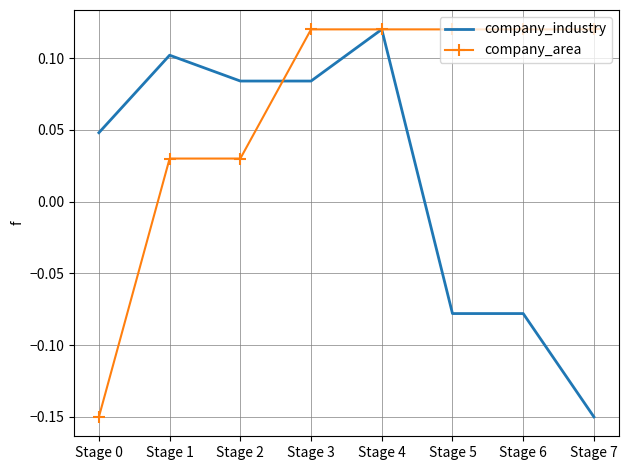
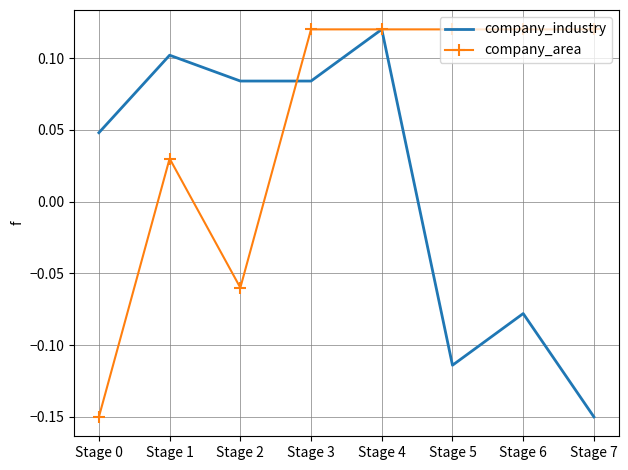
company_area, Stage 2: 0.030 -> -0.060
company_industry, Stage 5: -0.078 -> -0.114
